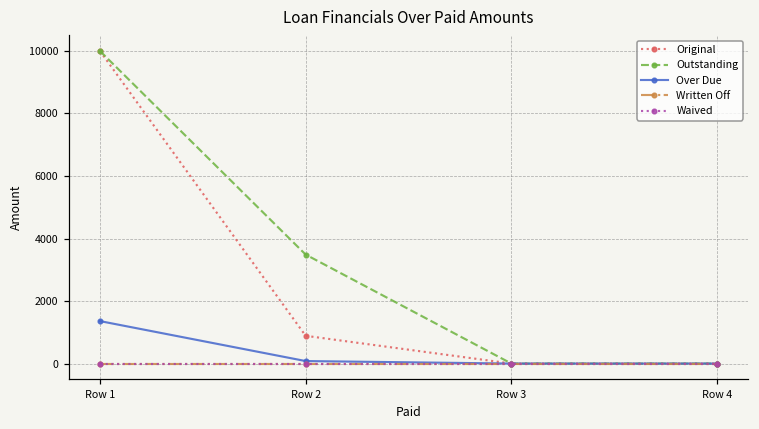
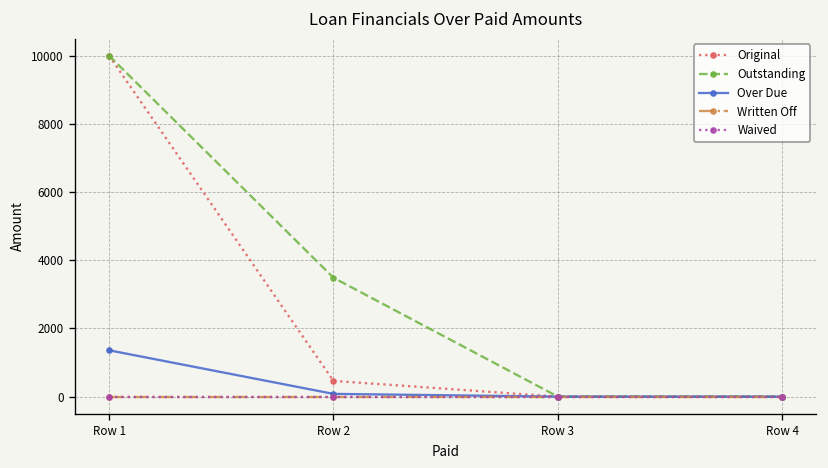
Original, Row 2: 900 -> 500
